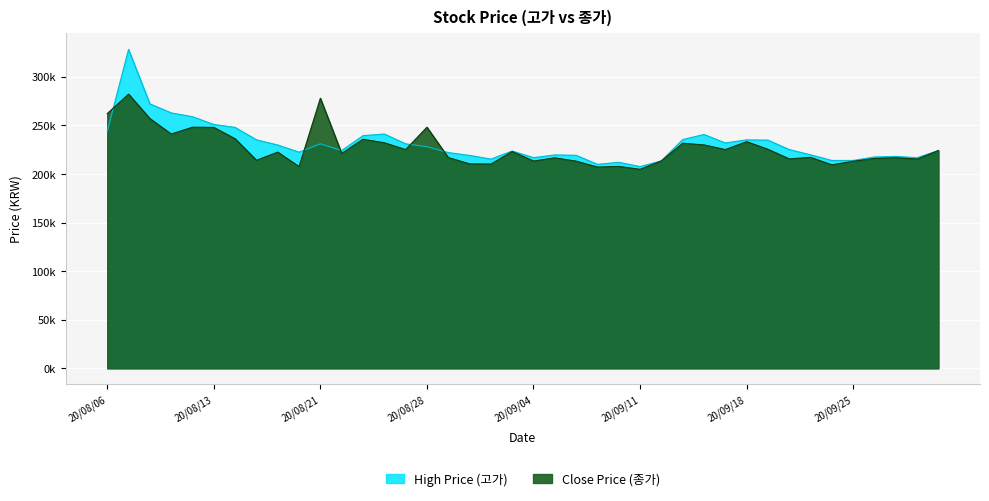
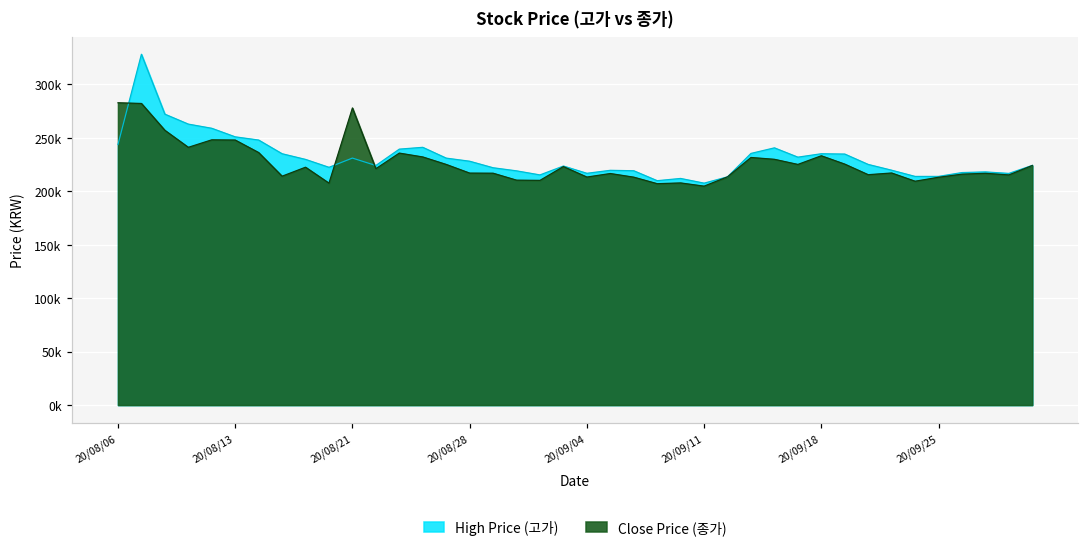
Close Price (종가), 20/08/06: 260000 -> 280000
Close Price (종가), 20/08/28: 250000 -> 220000
